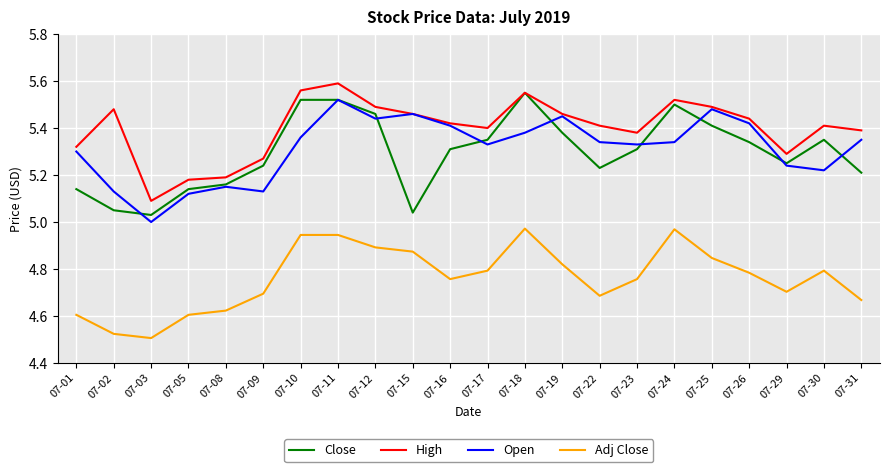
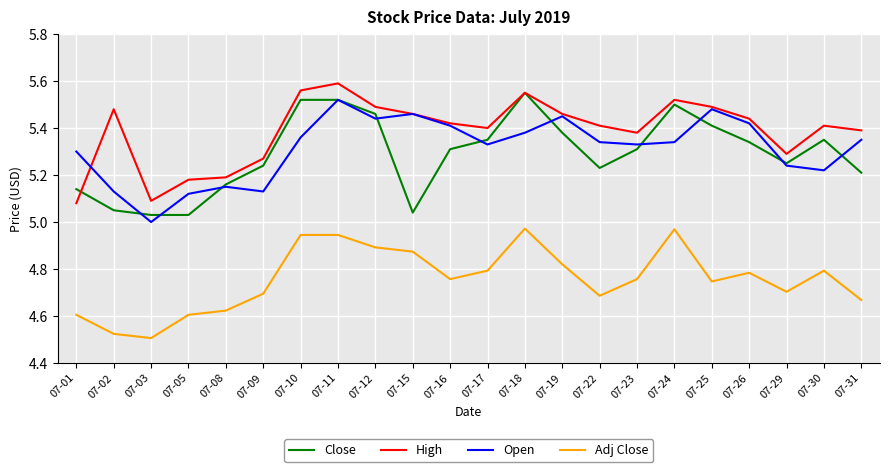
High, 07-01: 5.32 -> 5.08
Close, 07-05: 5.14 -> 5.03
Adj Close, 07-25: 4.85 -> 4.75
